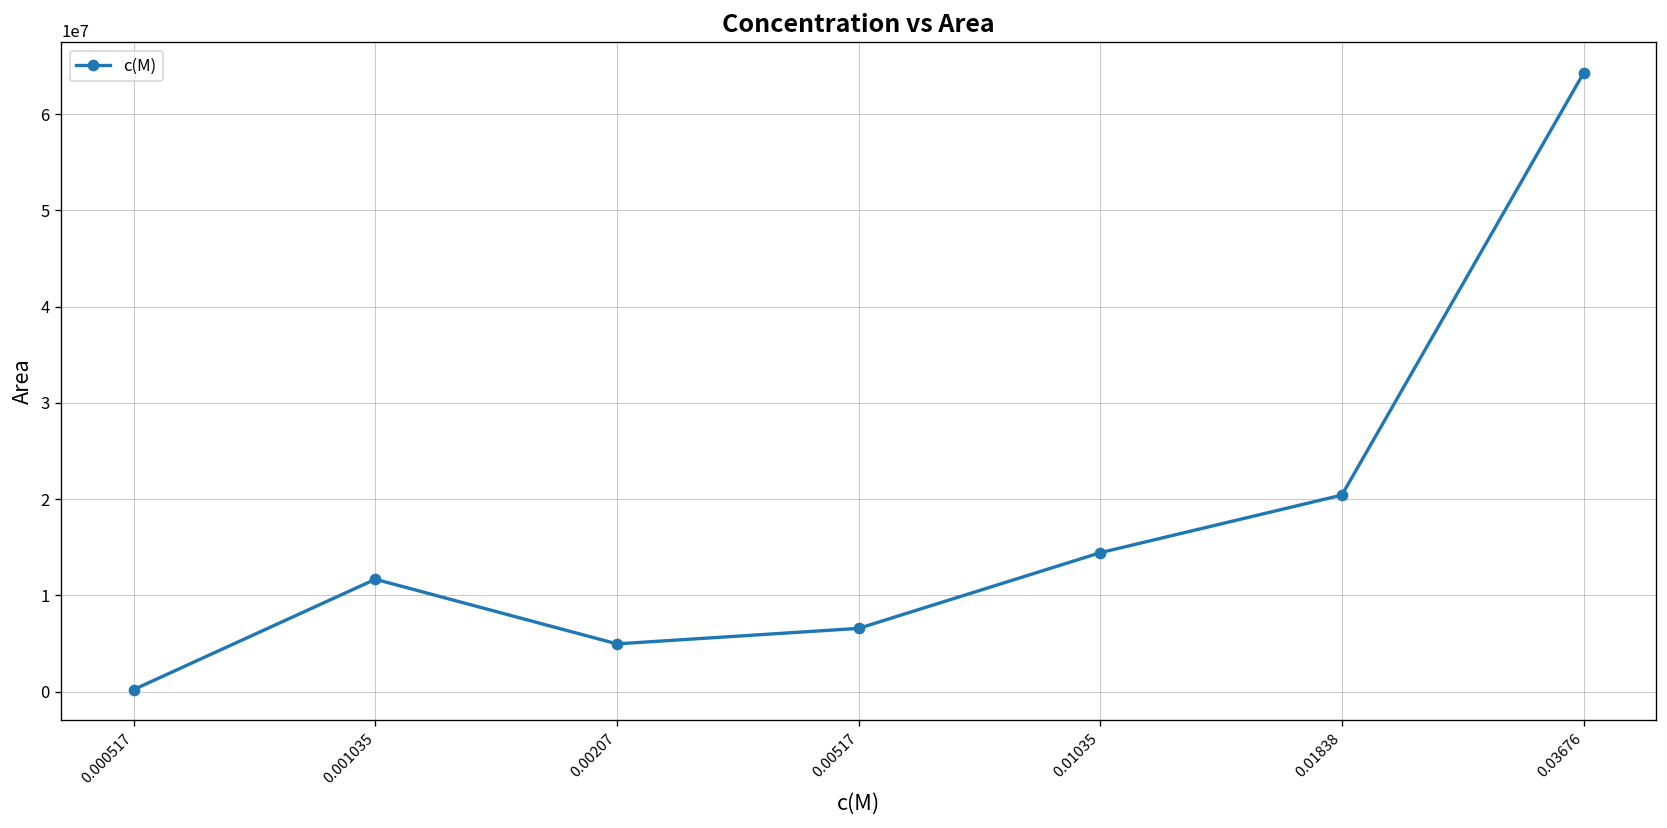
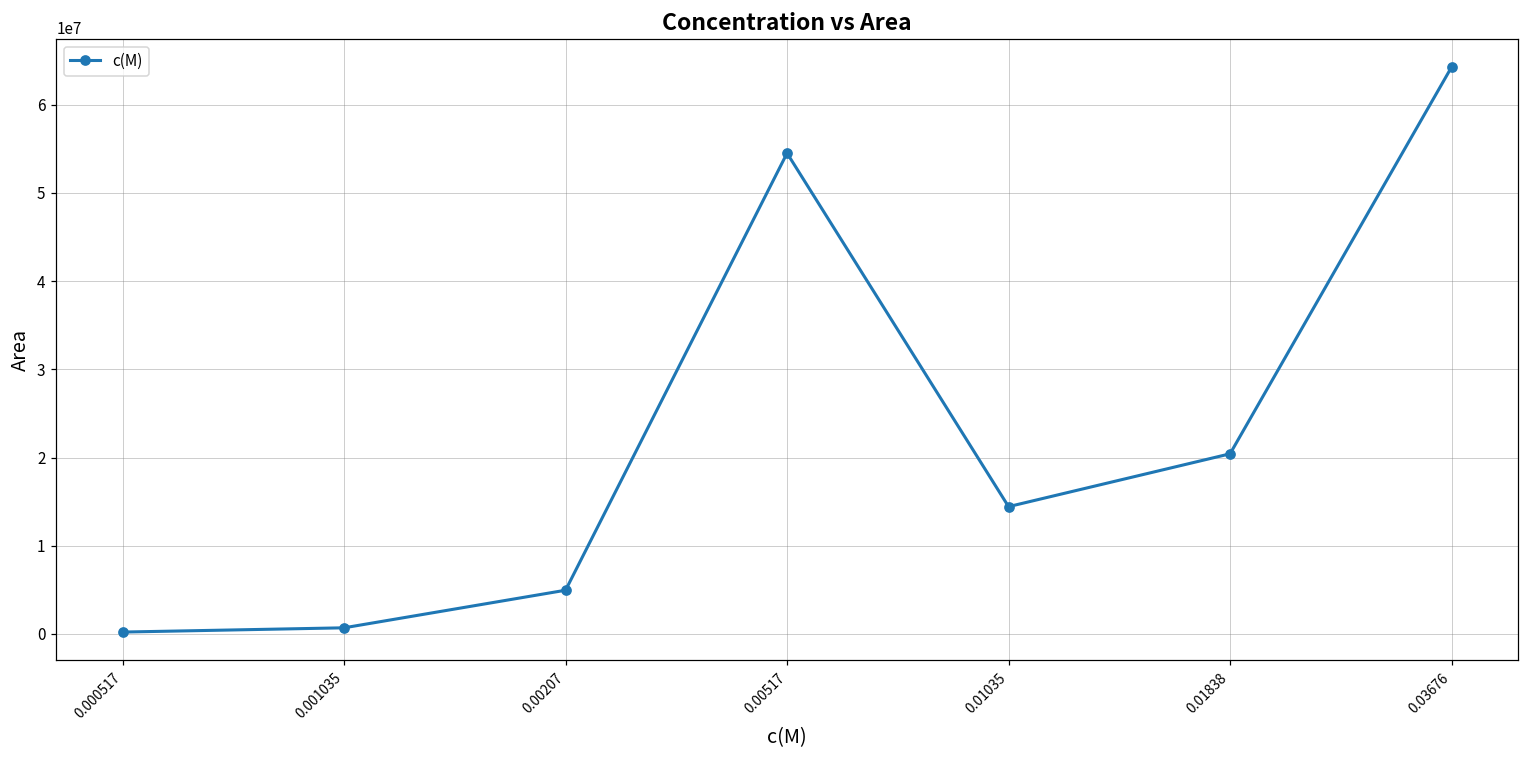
0.001035: 12000000 -> 1000000
0.00517: 7000000 -> 54000000
